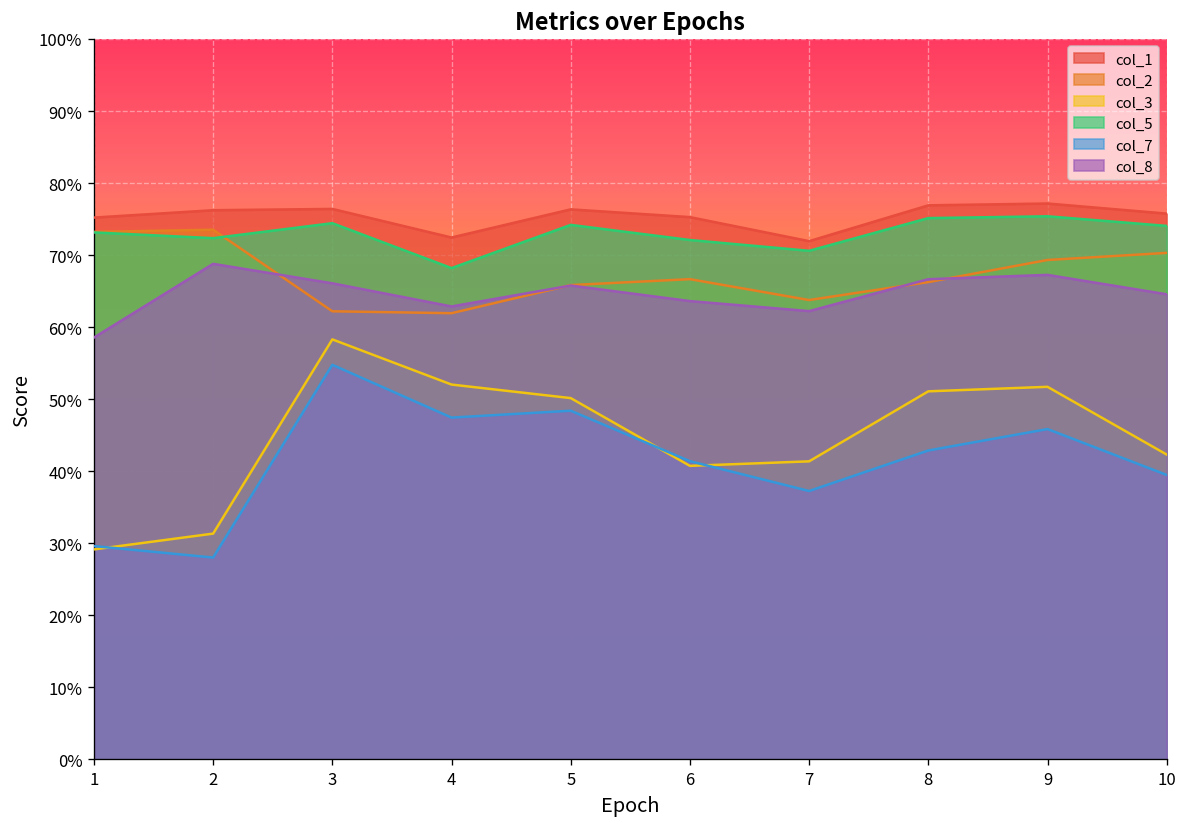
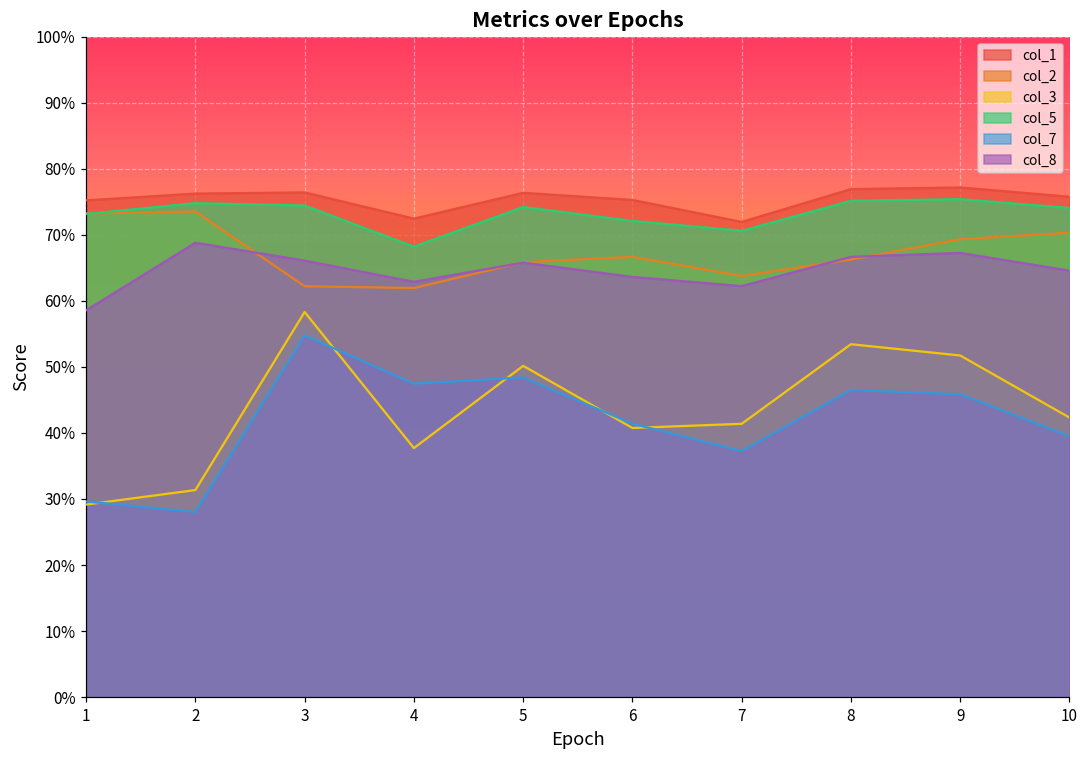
col_5, 2: 72% -> 75%
col_3, 4: 52% -> 38%
col_3, 8: 51% -> 53%
col_7, 8: 43% -> 46%
